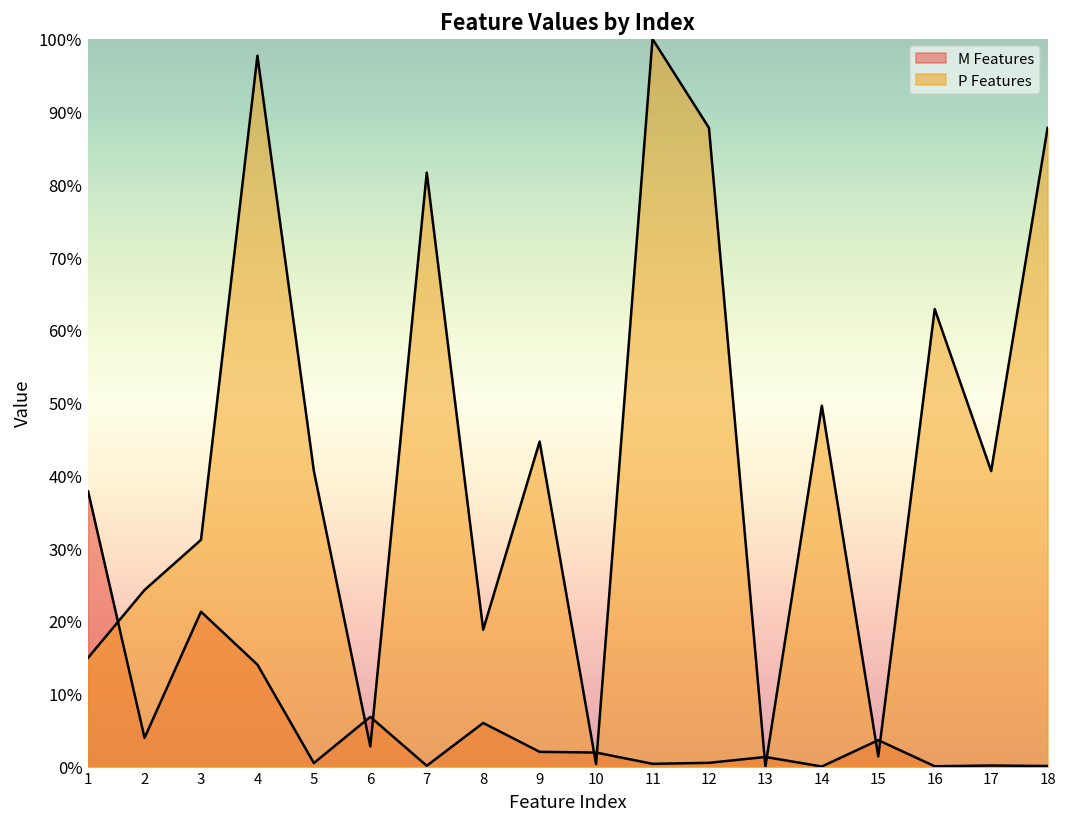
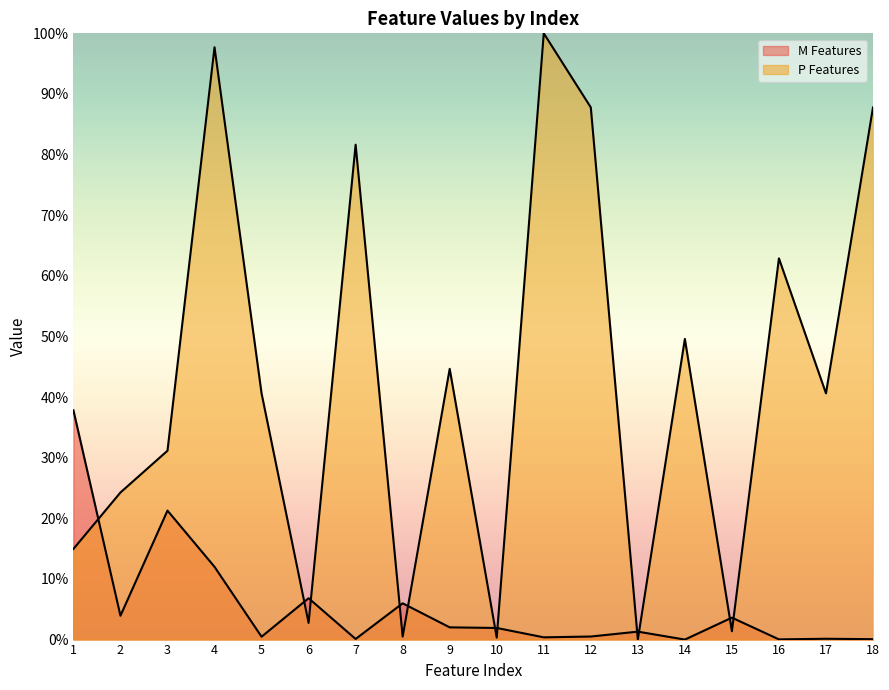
M Features, 4: 14% -> 12%
P Features, 8: 19% -> 0%
